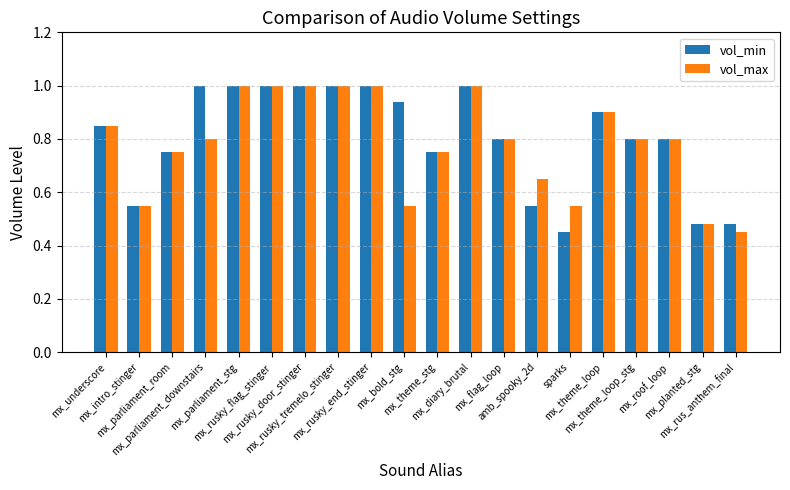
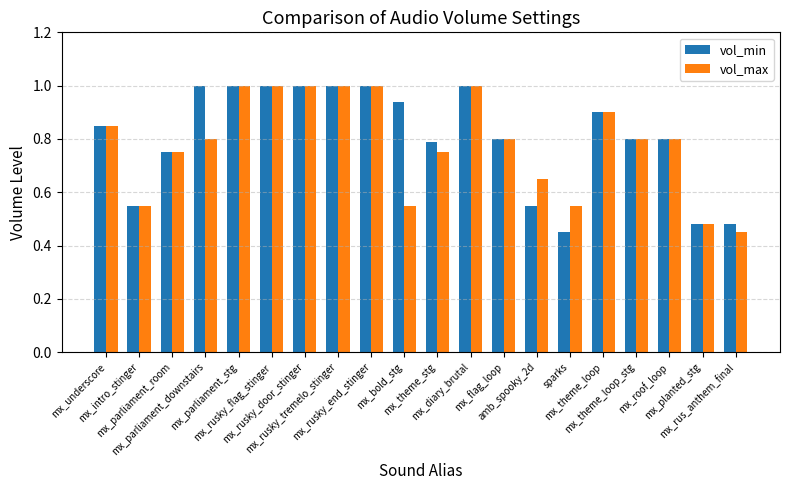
vol_min, mx_theme_stg: 0.75 -> 0.79
